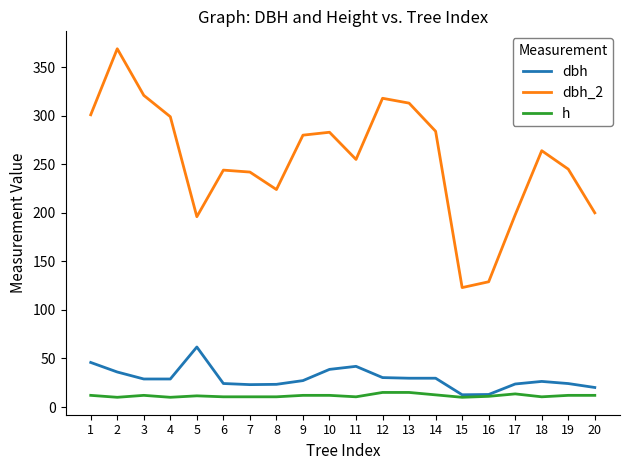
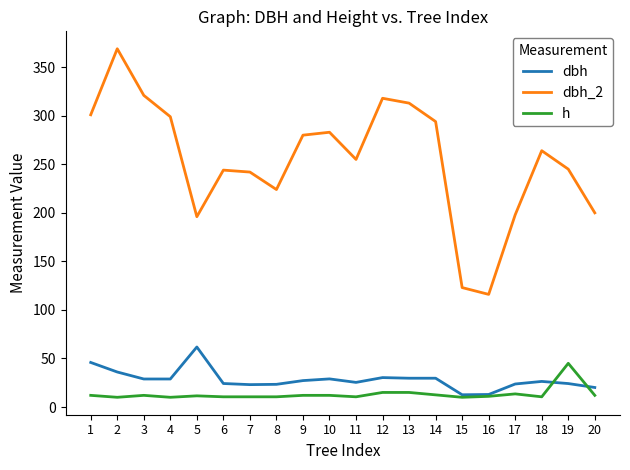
dbh, 10: 40 -> 30
dbh, 11: 40 -> 30
dbh_2, 14: 280 -> 290
dbh_2, 16: 130 -> 120
h, 19: 10 -> 50
